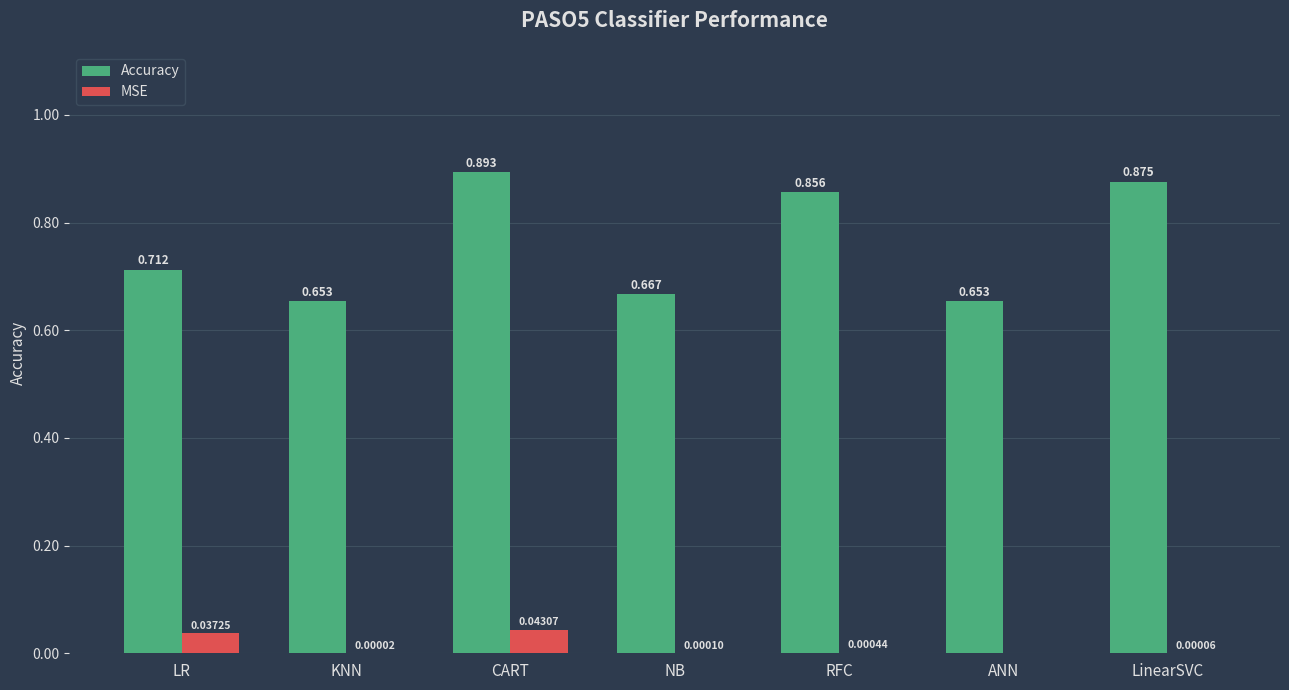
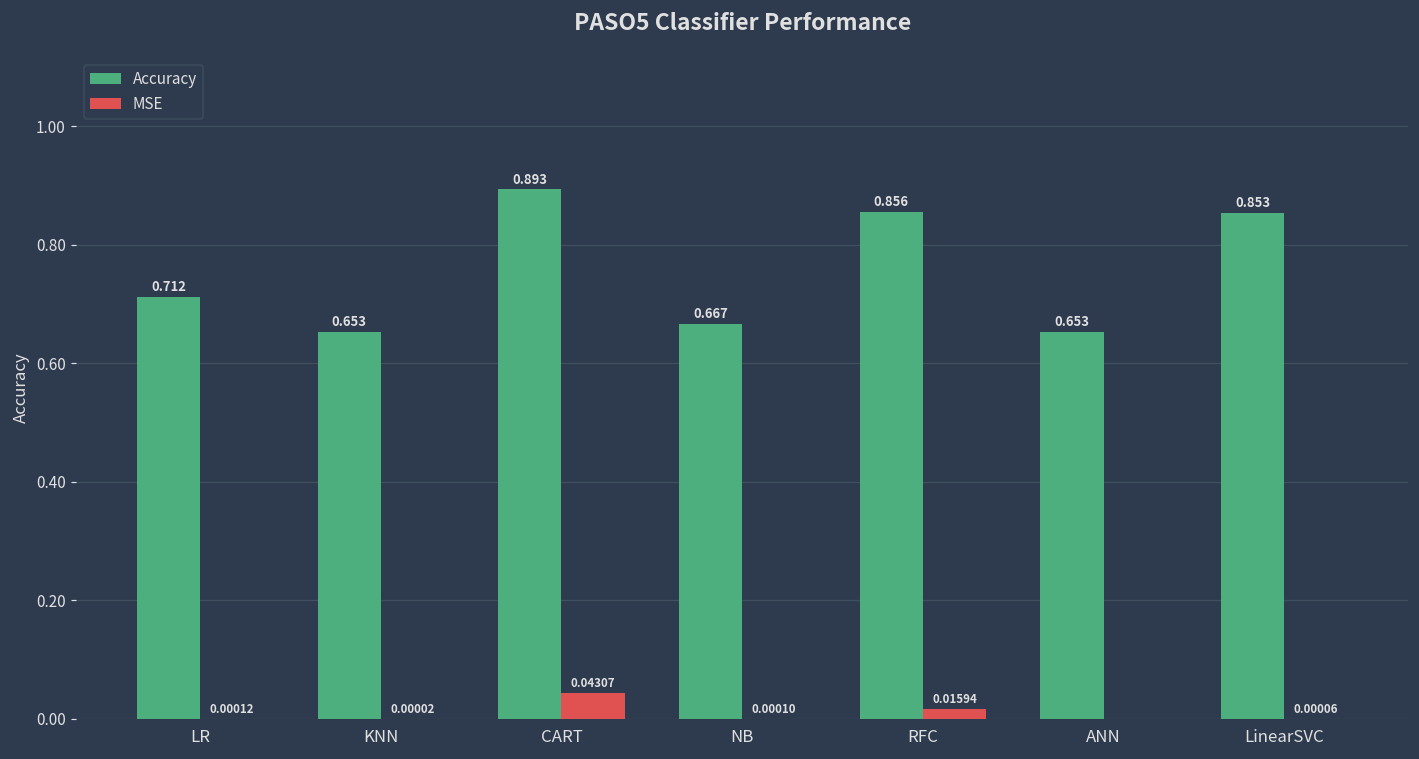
MSE, LR: 0.03725 -> 0.00012
MSE, RFC: 0.00044 -> 0.01594
Accuracy, LinearSVC: 0.875 -> 0.853
